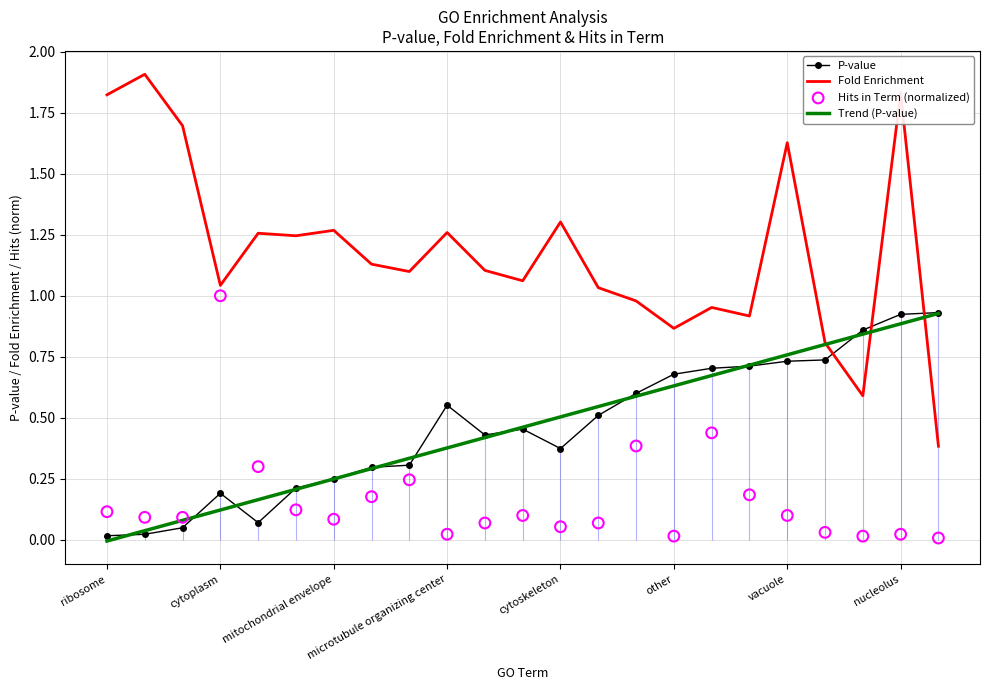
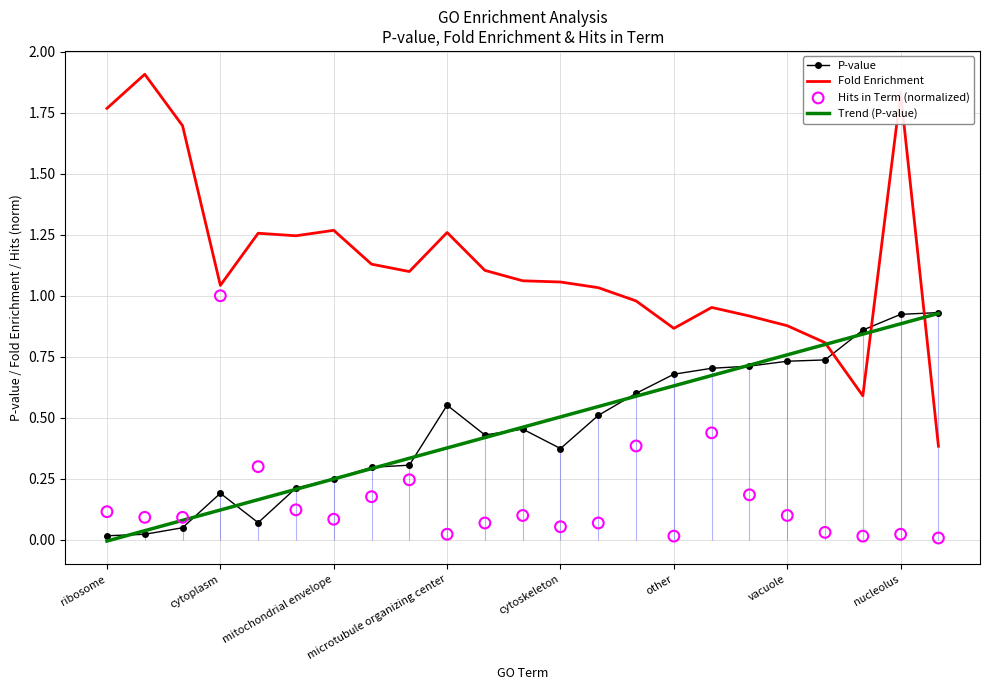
Fold Enrichment, ribosome: 1.82 -> 1.77
Fold Enrichment, cytoskeleton: 1.30 -> 1.06
Fold Enrichment, vacuole: 1.63 -> 0.88
